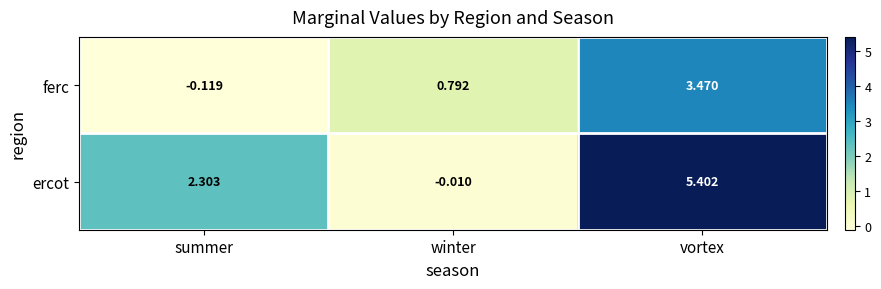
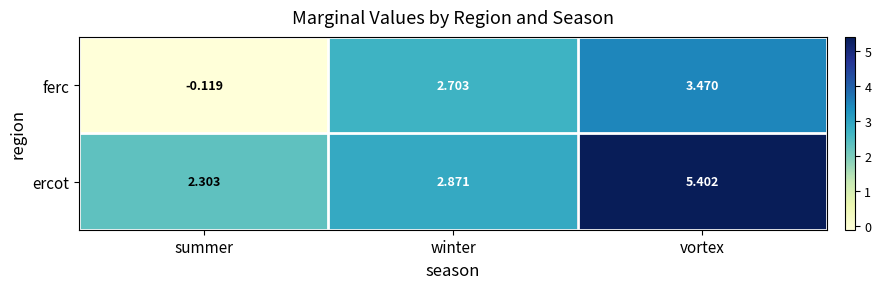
ferc, winter: 0.792 -> 2.703
ercot, winter: -0.010 -> 2.871
